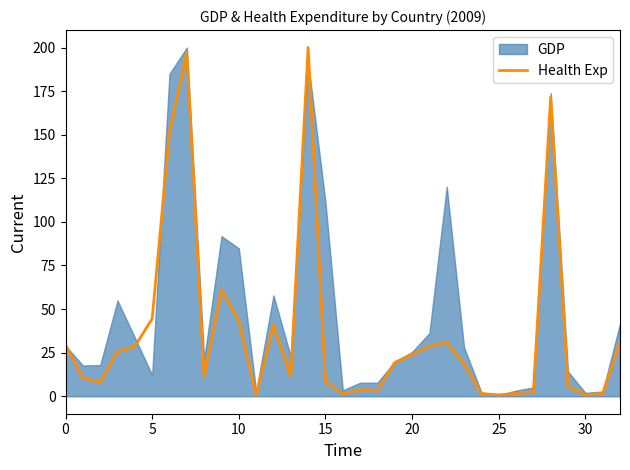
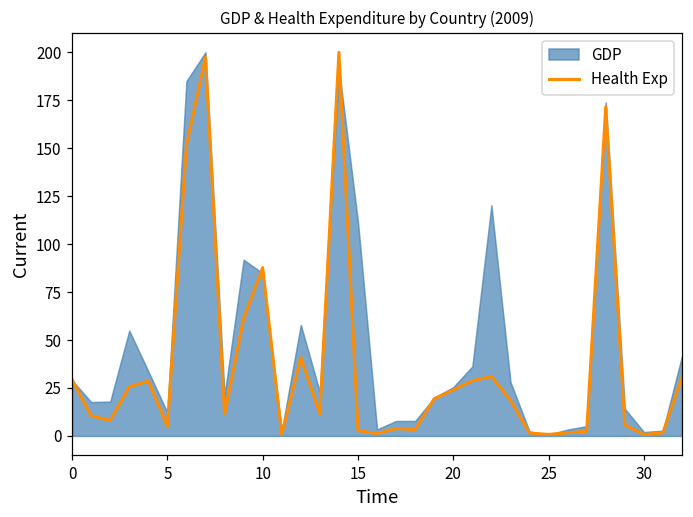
Health Exp, 5: 44 -> 5
Health Exp, 10: 43 -> 88
Health Exp, 15: 9 -> 3
